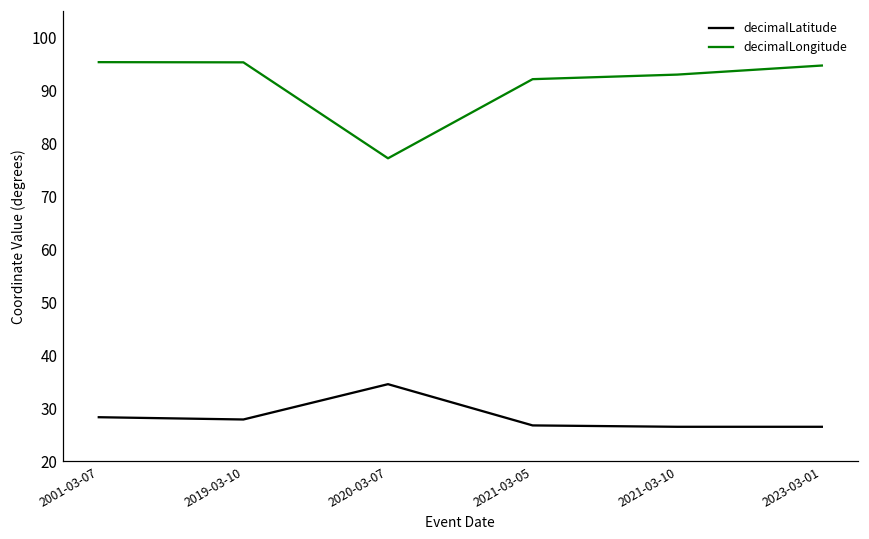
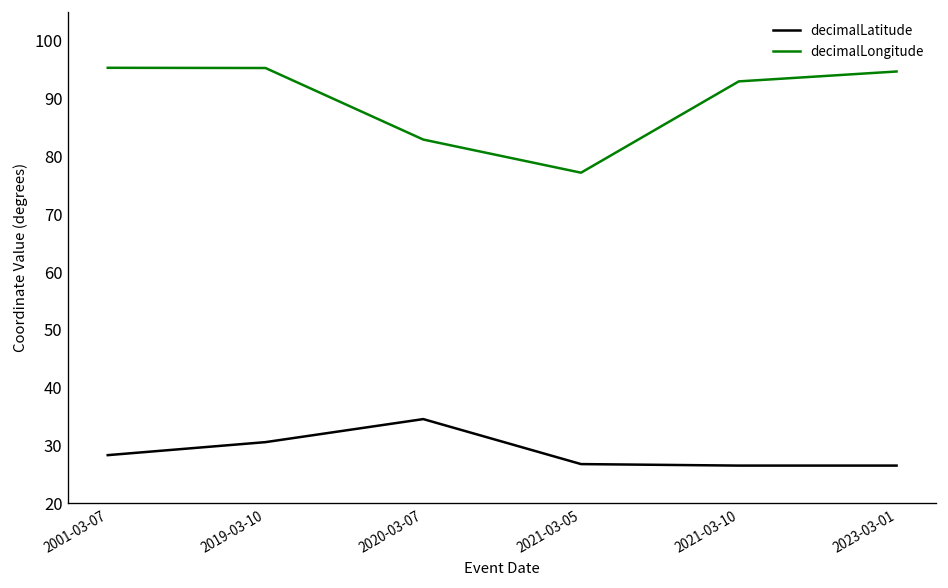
decimalLatitude, 2019-03-10: 28 -> 31
decimalLongitude, 2020-03-07: 77 -> 83
decimalLongitude, 2021-03-05: 92 -> 77
